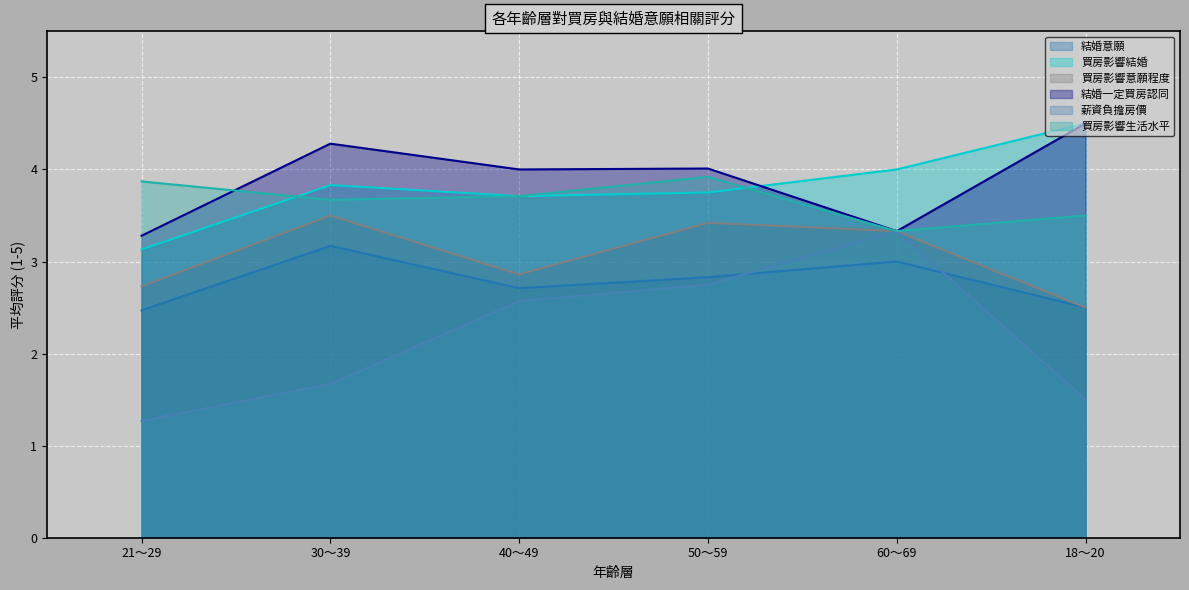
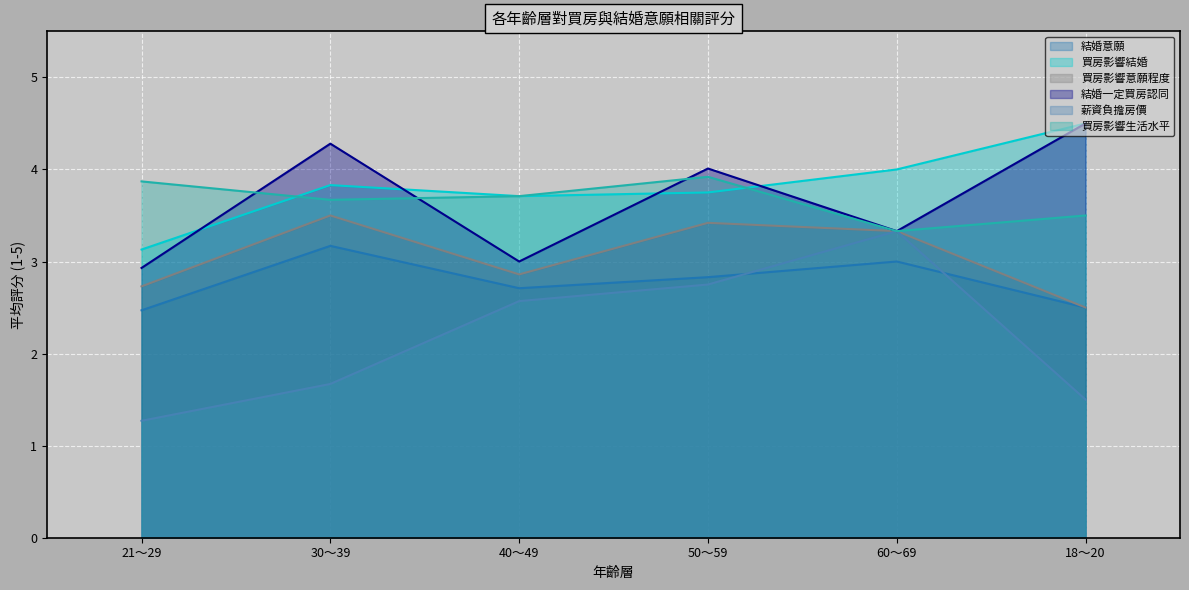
結婚一定買房認同, 21～29: 3.3 -> 2.9
結婚一定買房認同, 40～49: 4 -> 3
